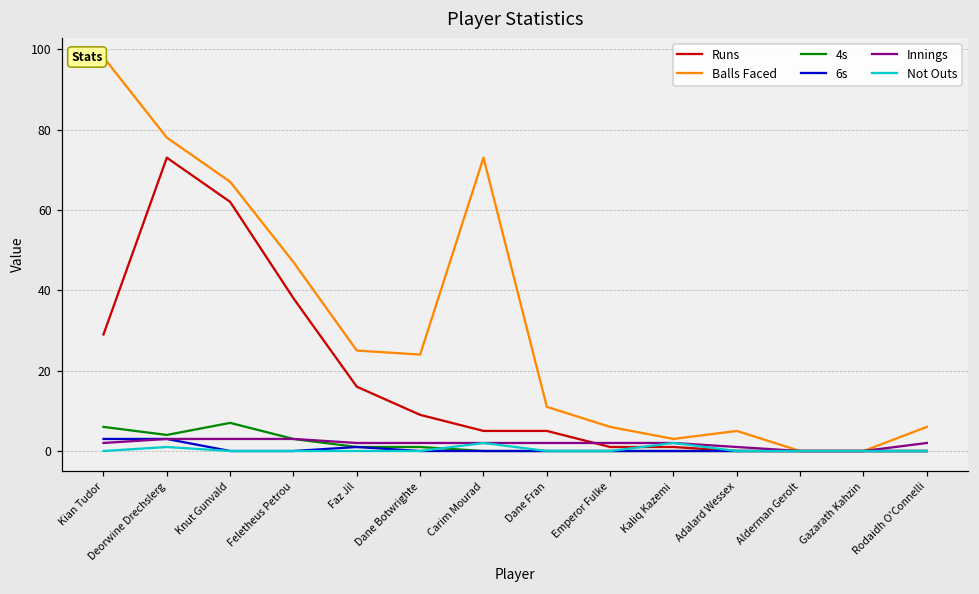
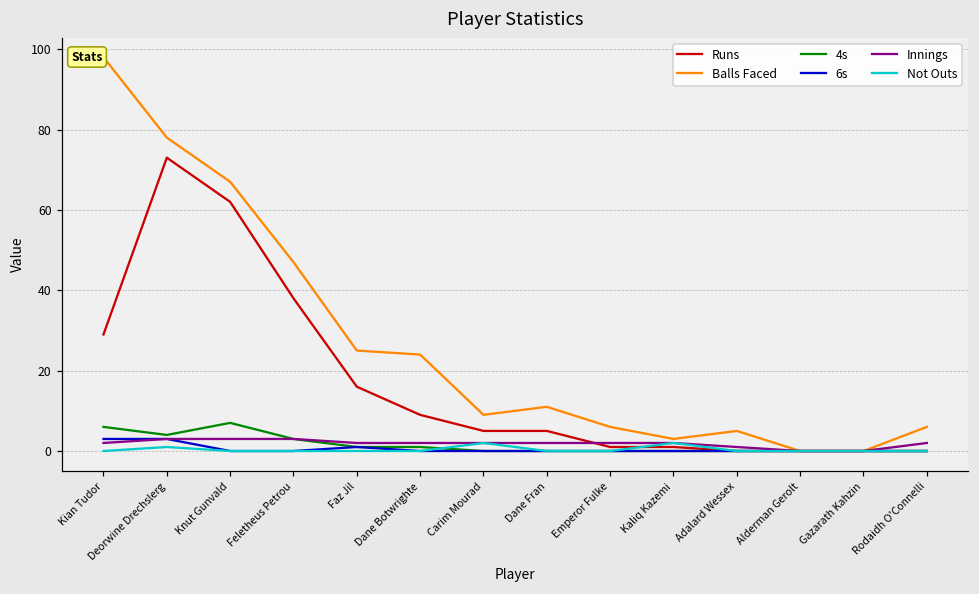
Balls Faced, Carim Mourad: 73 -> 9
